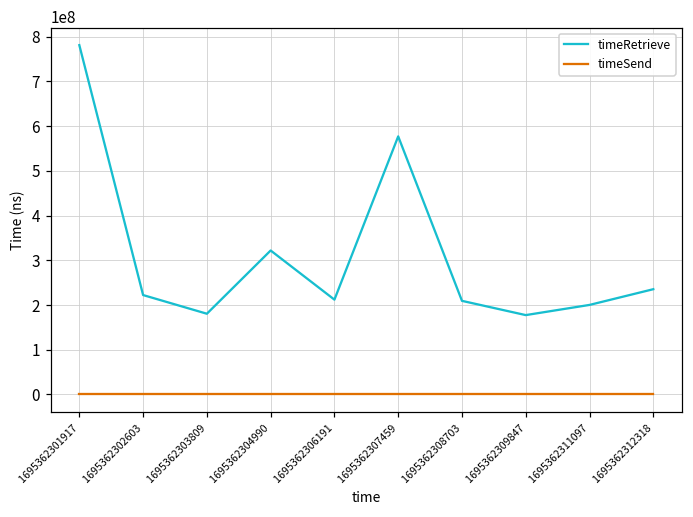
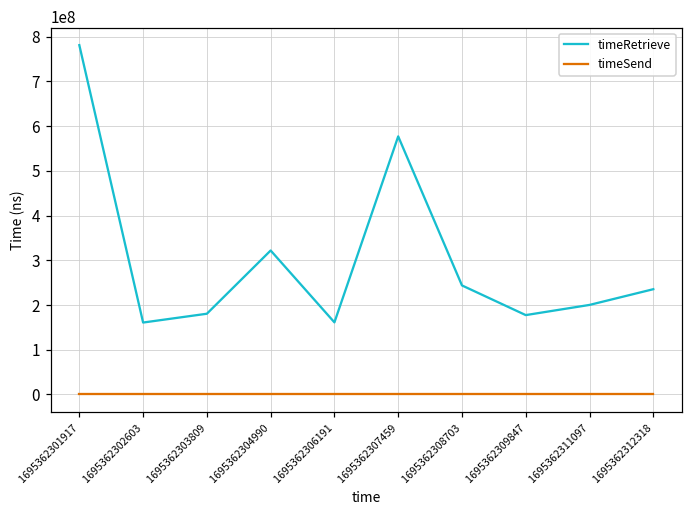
timeRetrieve, 1695362302603: 220000000 -> 160000000
timeRetrieve, 1695362306191: 210000000 -> 160000000
timeRetrieve, 1695362308703: 210000000 -> 240000000
